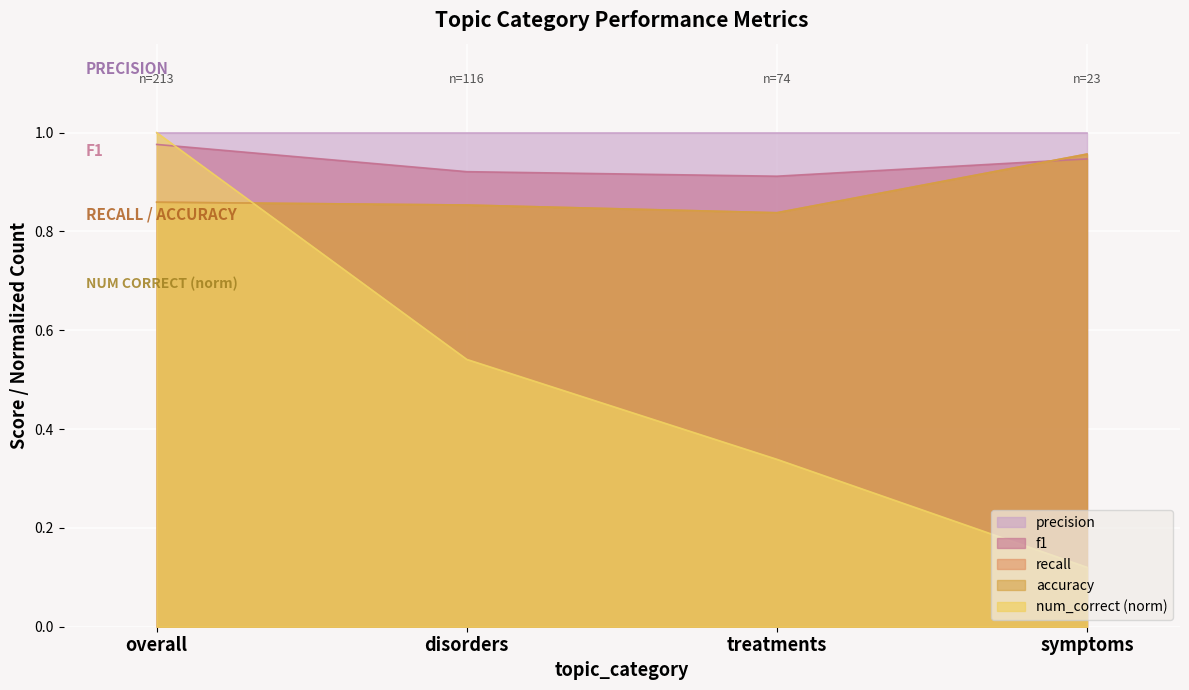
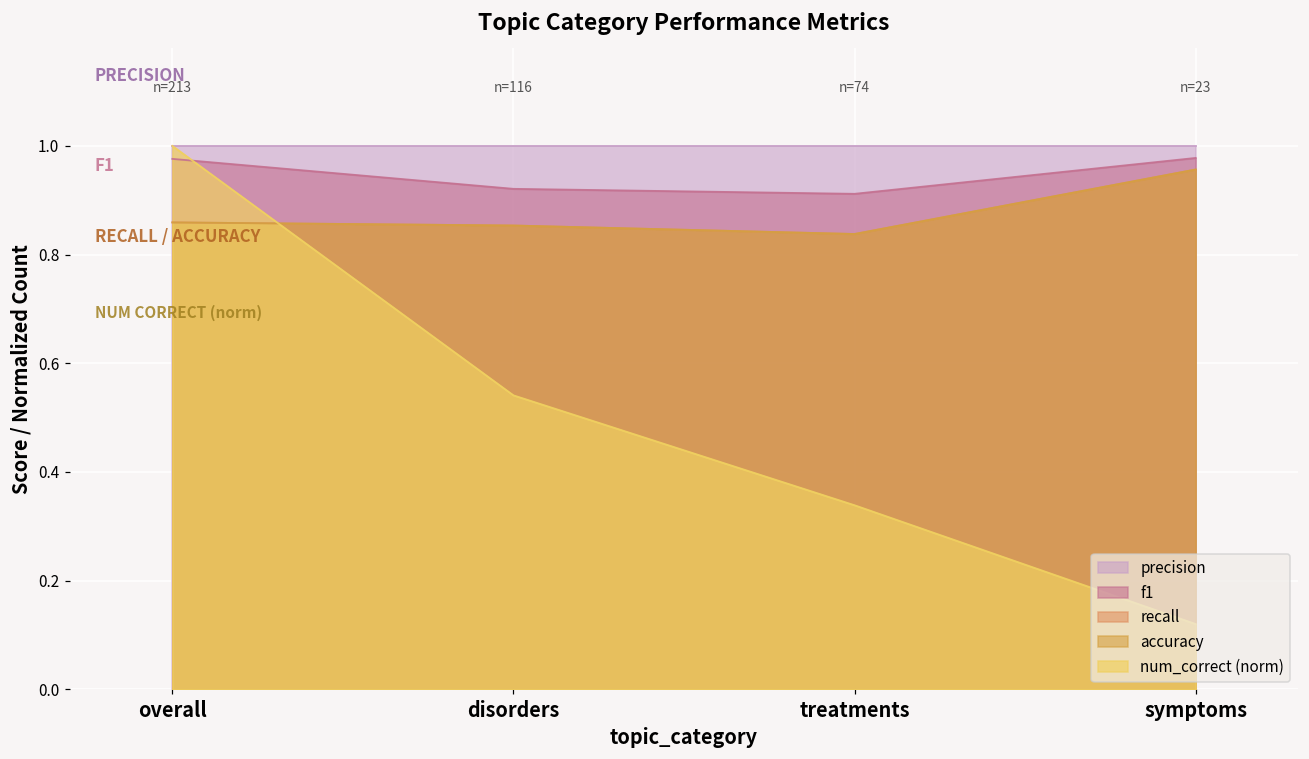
f1, symptoms: 0.95 -> 0.98
